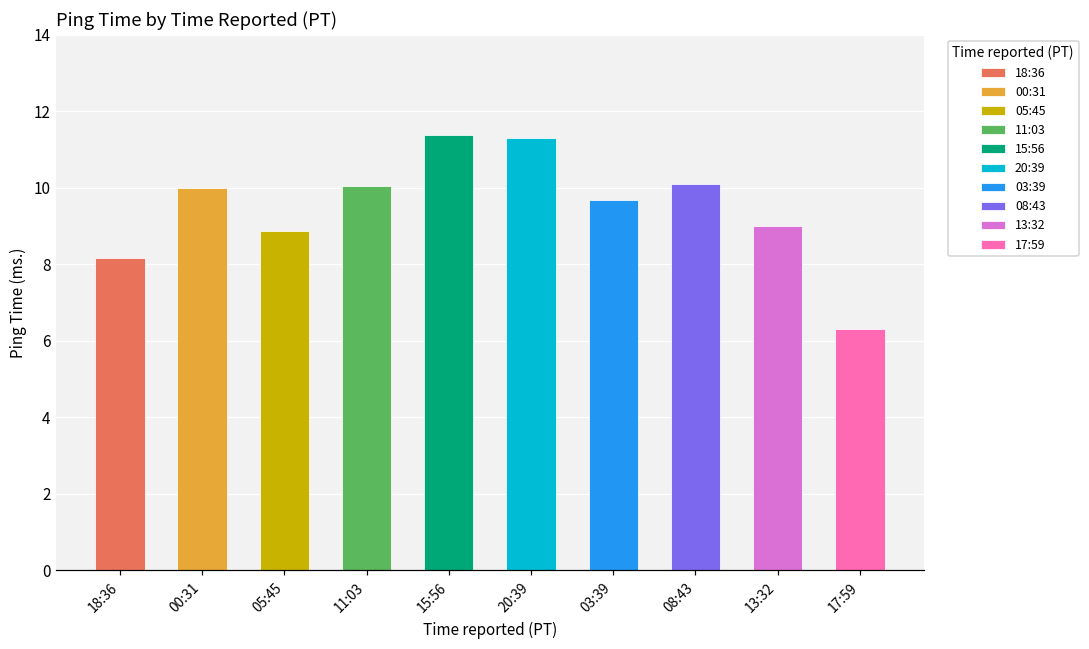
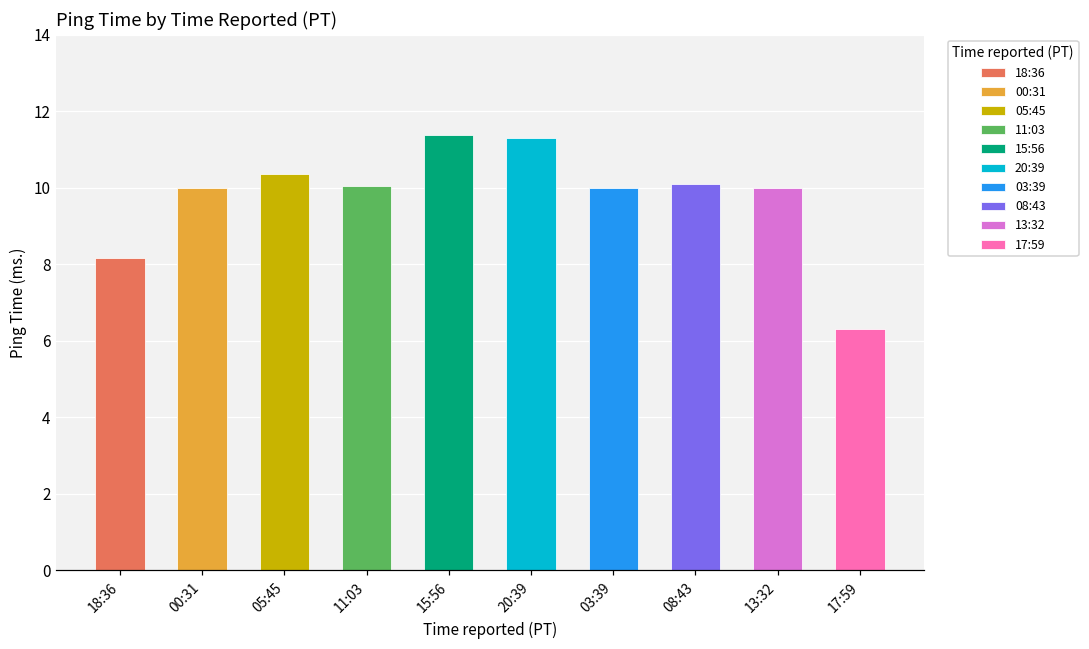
05:45: 8.9 -> 10.4
03:39: 9.7 -> 10.0
13:32: 9 -> 10
